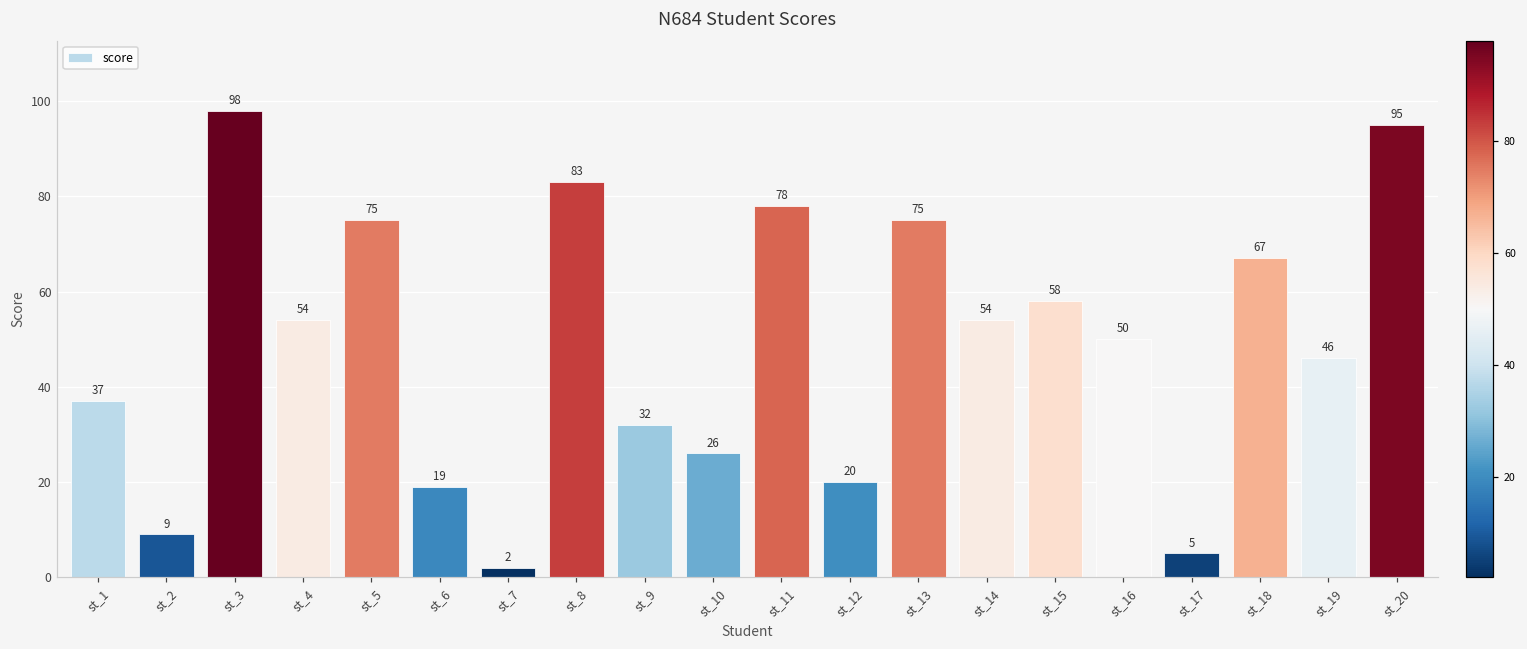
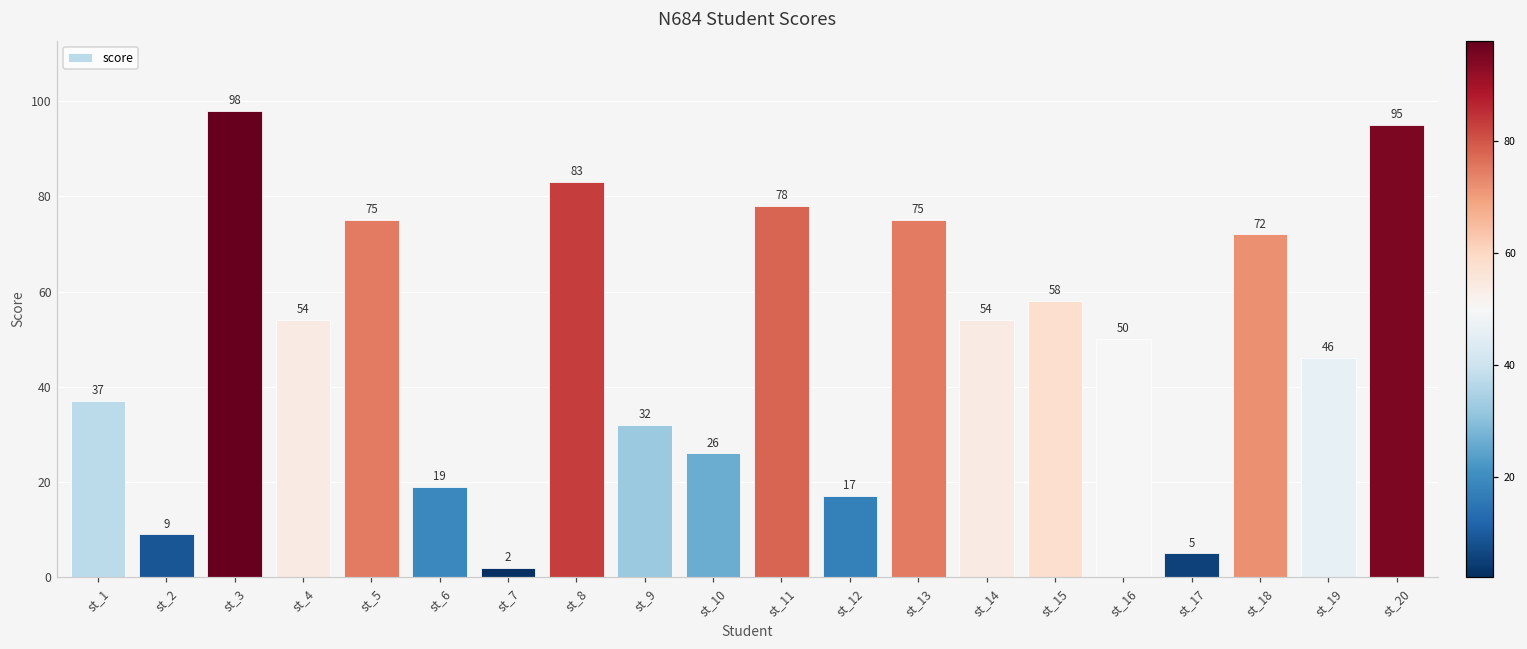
st_12: 20 -> 17
st_18: 67 -> 72
